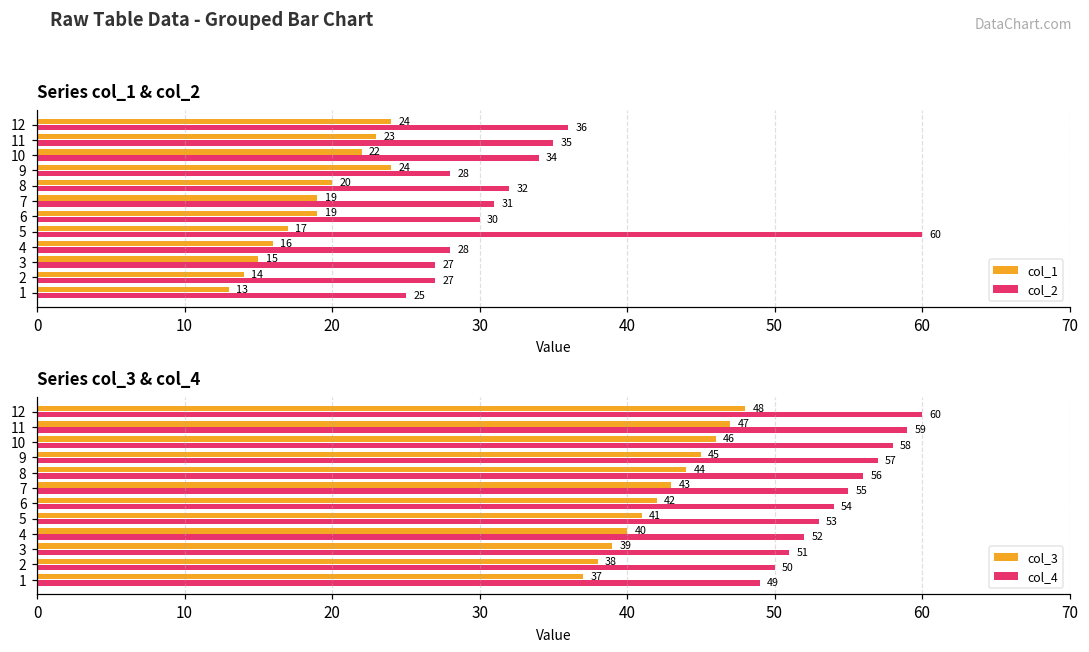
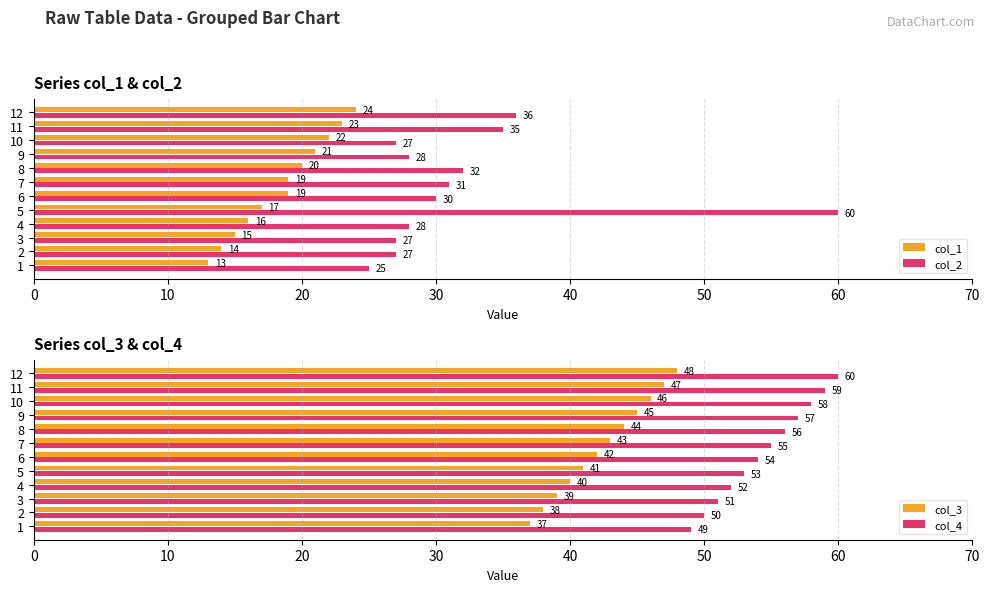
Series col_1 & col_2, col_2, 10: 34 -> 27
Series col_1 & col_2, col_1, 9: 24 -> 21
